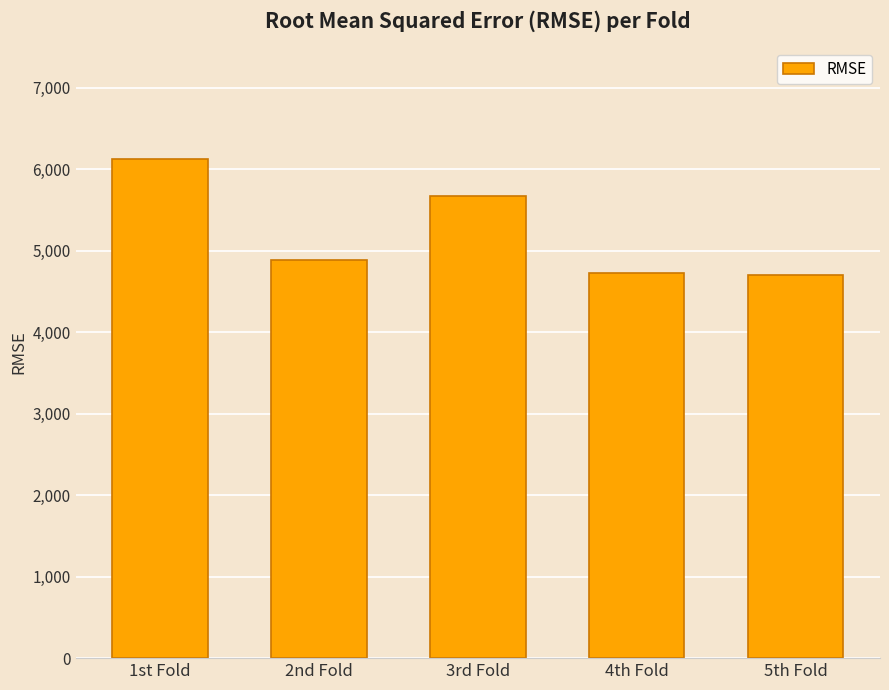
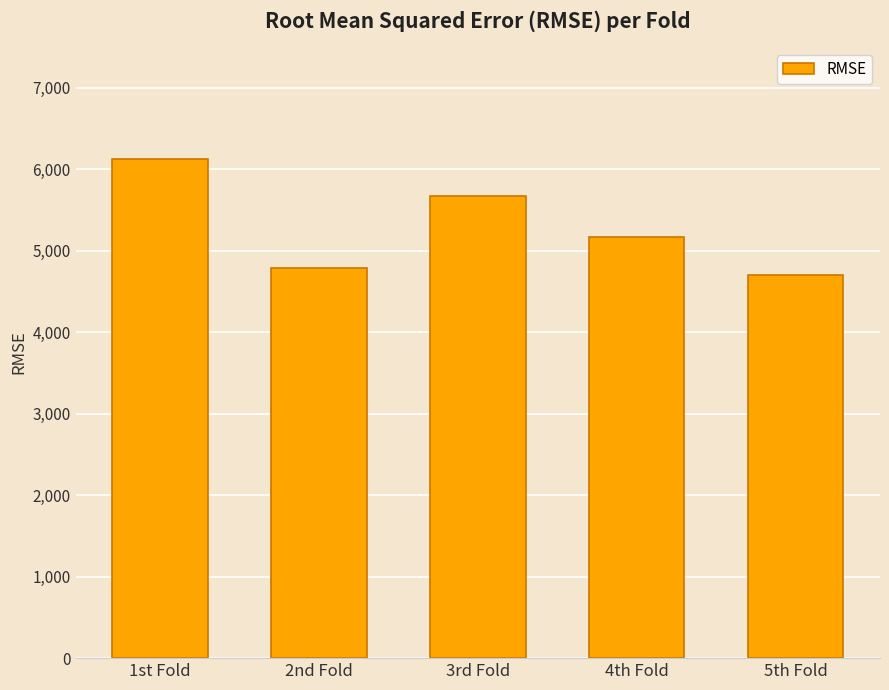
2nd Fold: 4,900 -> 4,800
4th Fold: 4,700 -> 5,200
